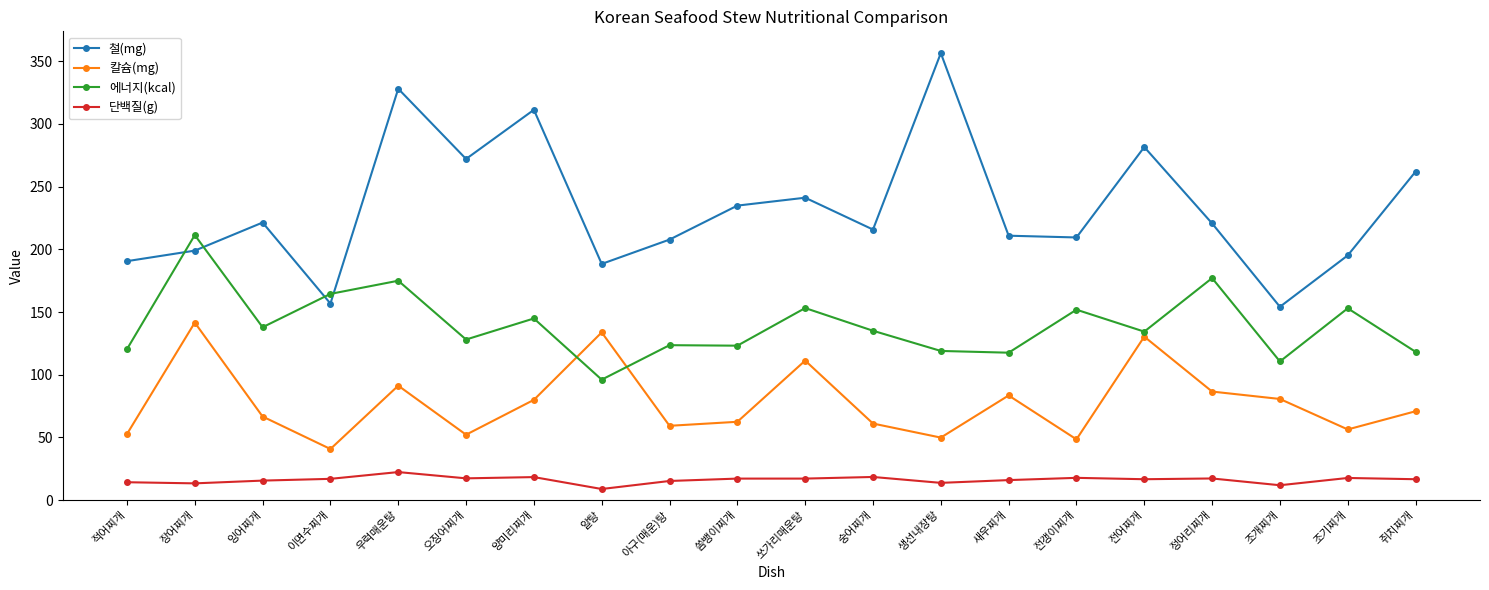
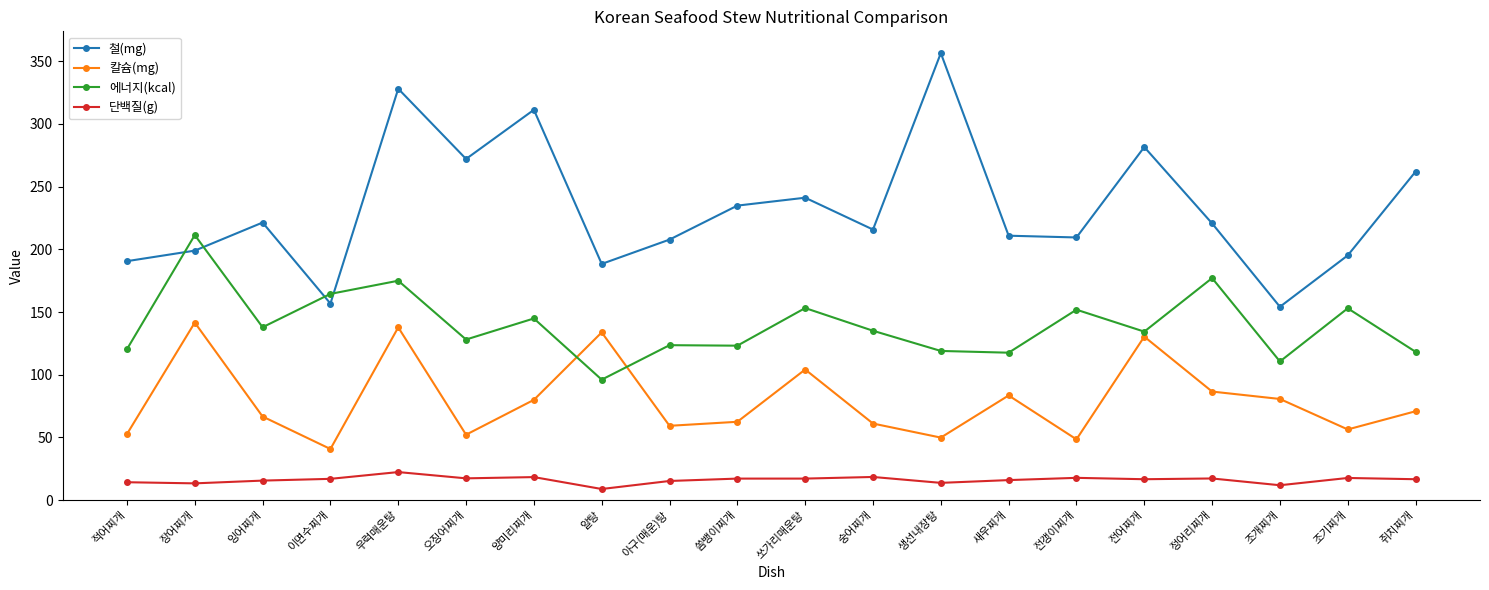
칼슘(mg), 우럭매운탕: 91 -> 138
칼슘(mg), 쏘가리매운탕: 111 -> 104
